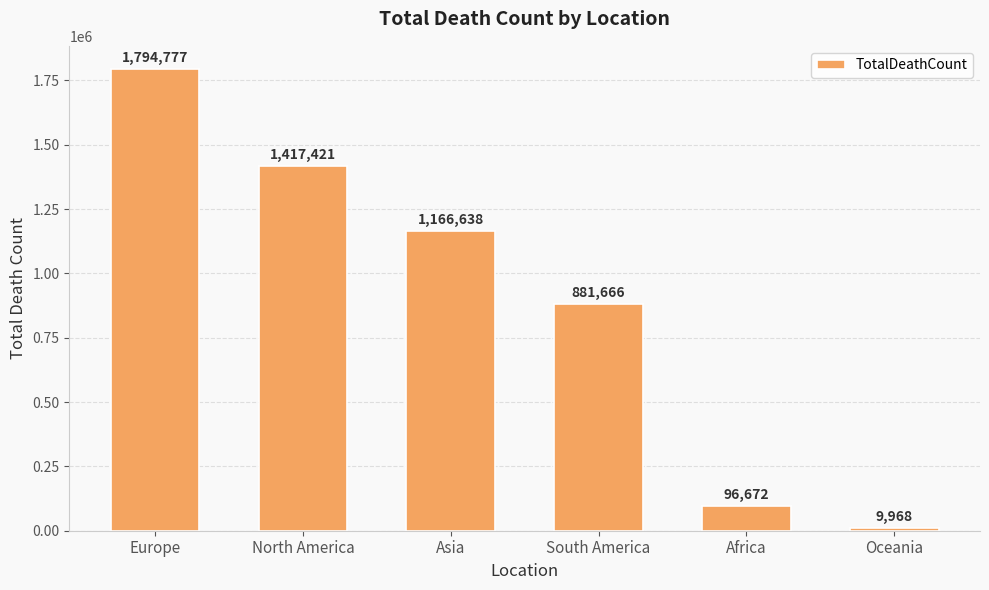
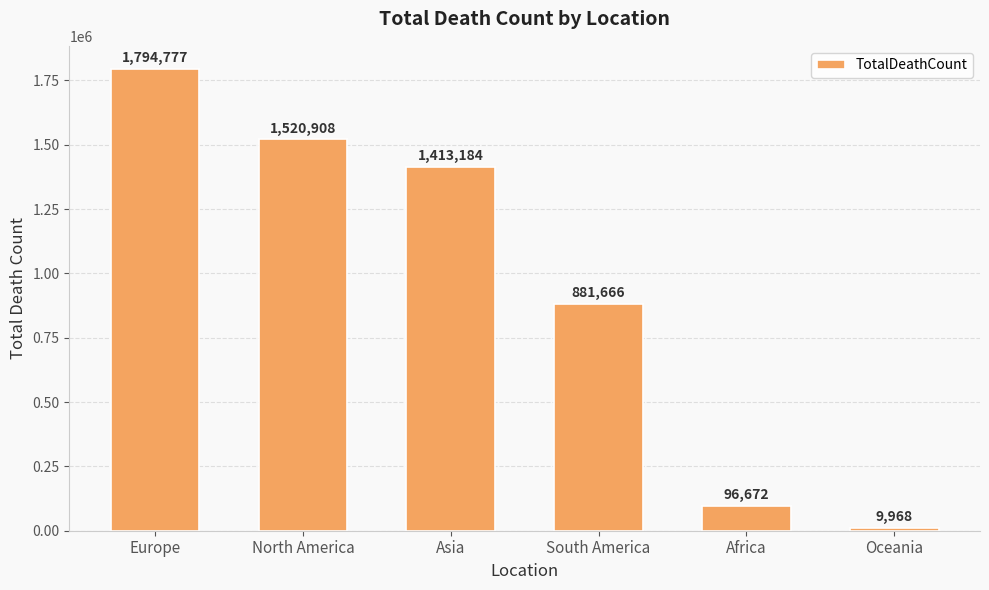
North America: 1,417,421 -> 1,520,908
Asia: 1,166,638 -> 1,413,184
